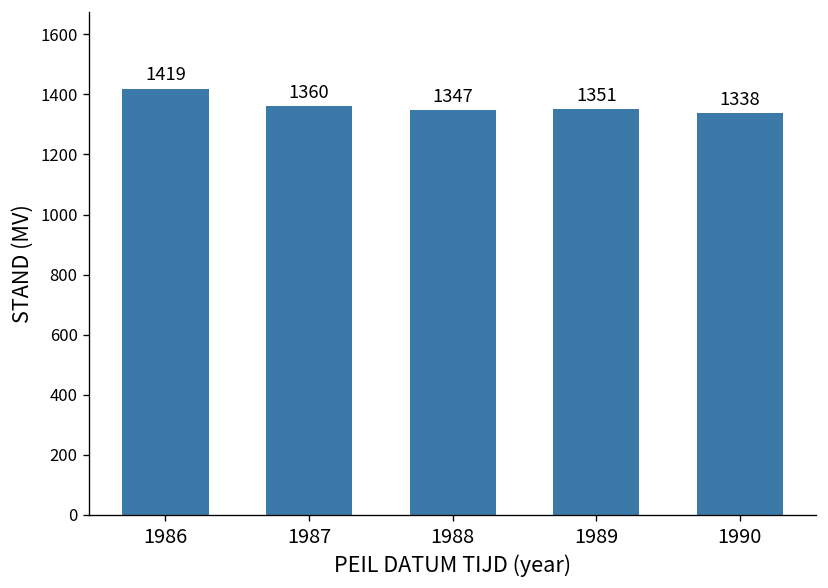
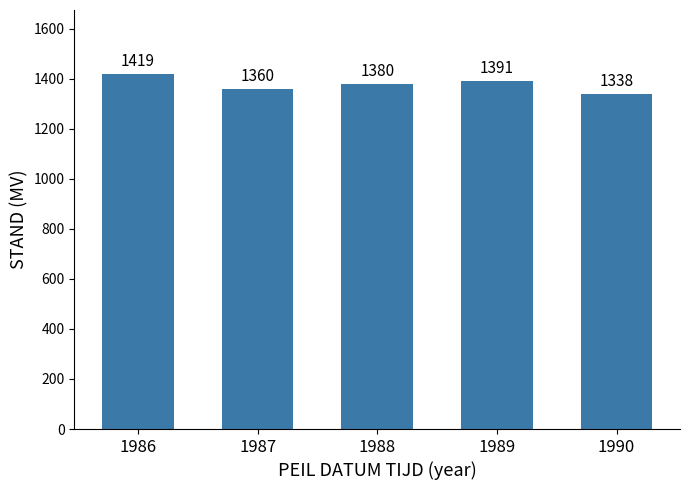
1988: 1347 -> 1380
1989: 1351 -> 1391
